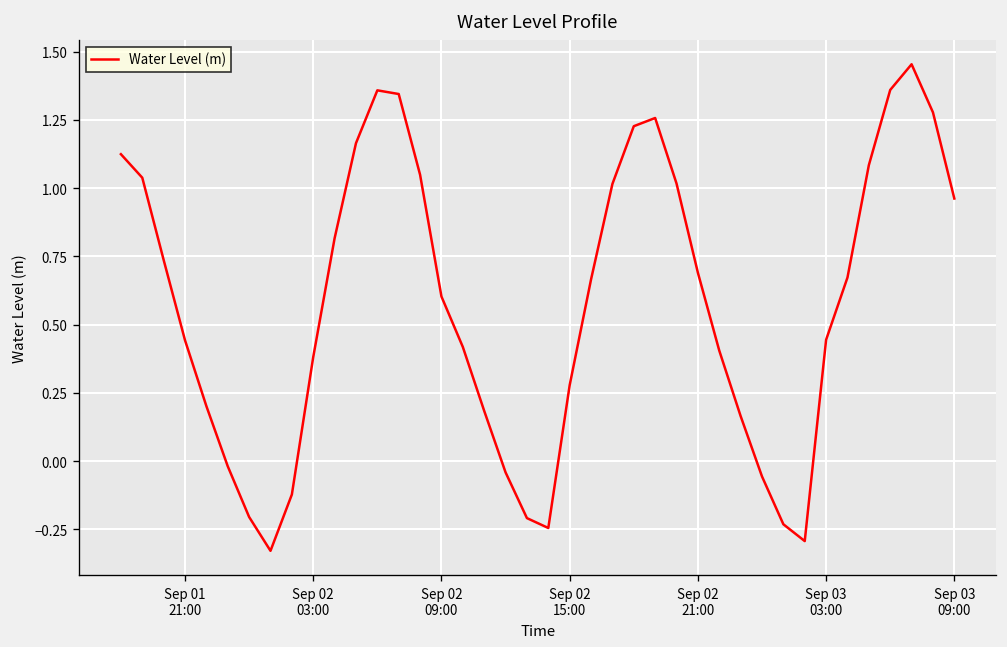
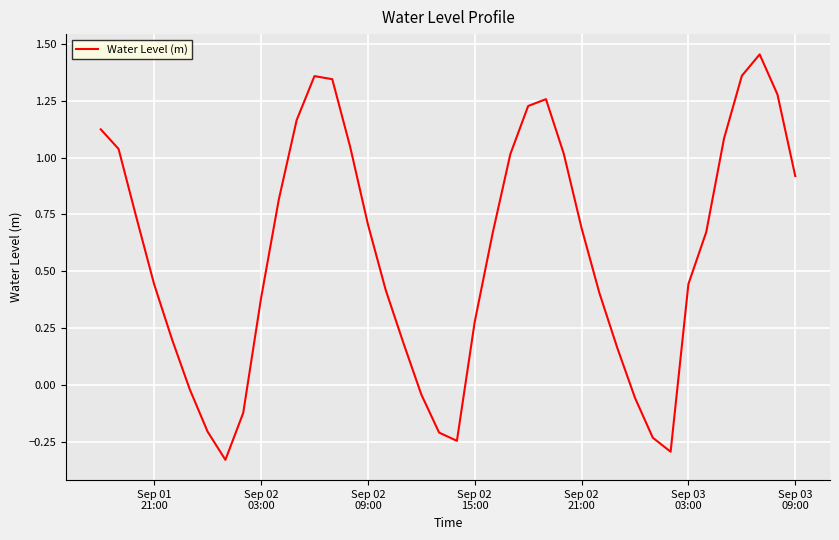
Sep 02 09:00: 0.60 -> 0.71
Sep 03 09:00: 0.96 -> 0.92
